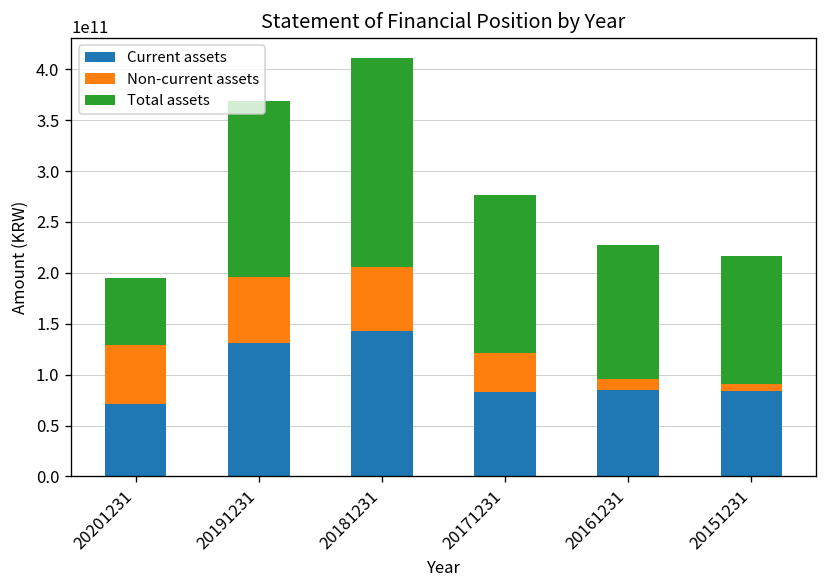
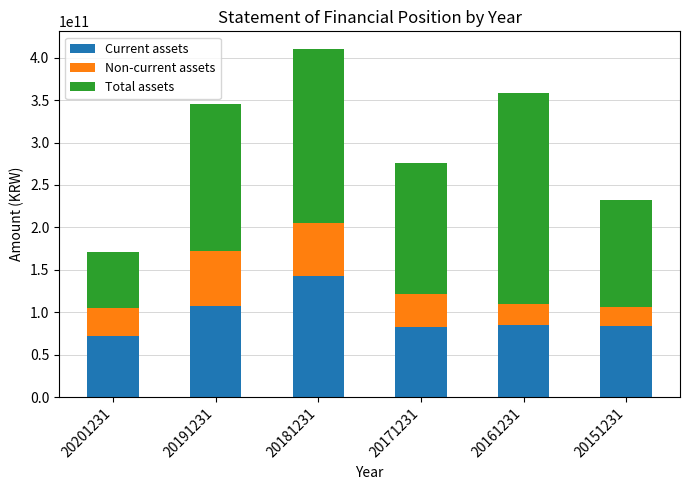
Non-current assets, 20201231: 60000000000 -> 30000000000
Current assets, 20191231: 130000000000 -> 110000000000
Non-current assets, 20161231: 10000000000 -> 20000000000
Total assets, 20161231: 130000000000 -> 250000000000
Non-current assets, 20151231: 10000000000 -> 20000000000
